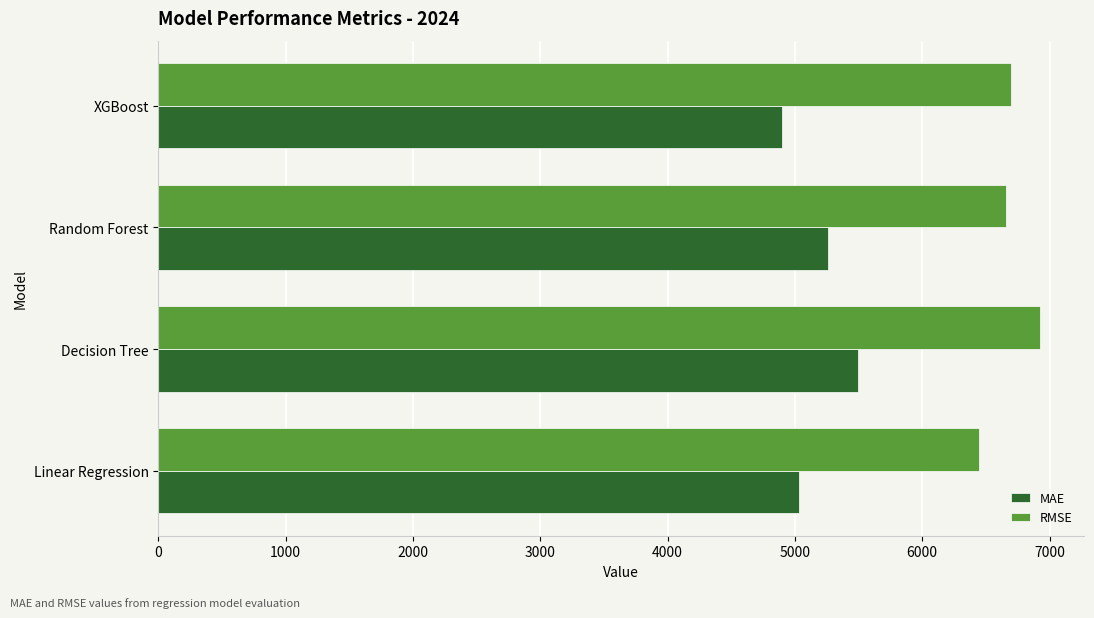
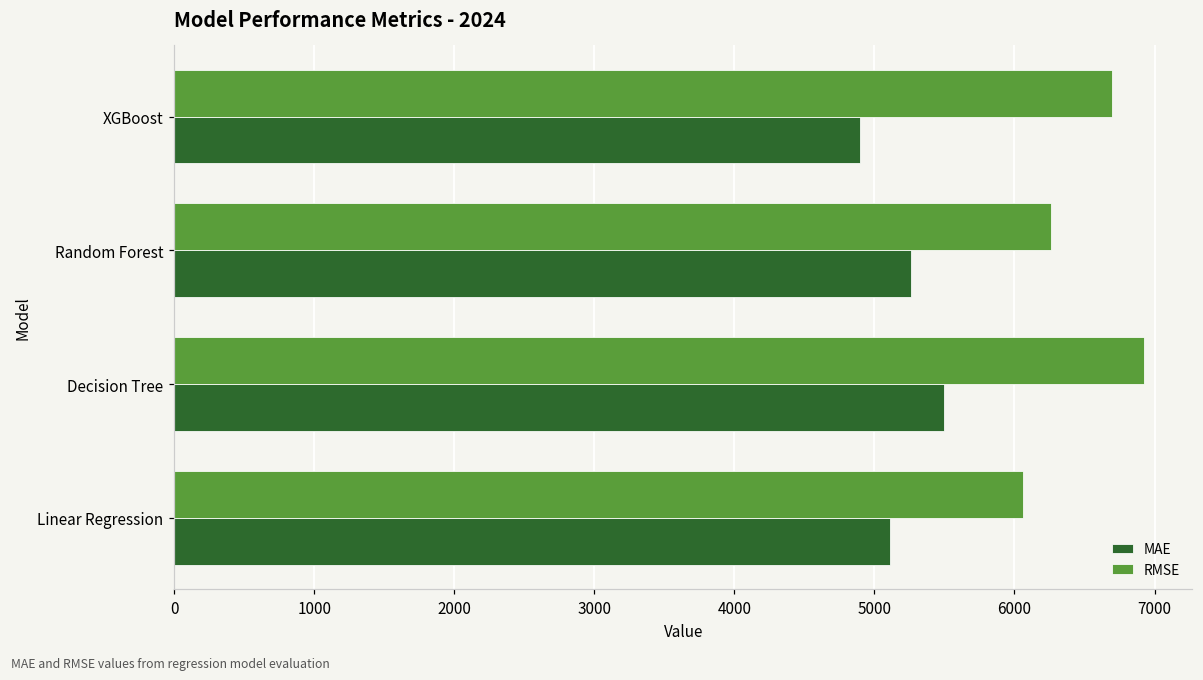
RMSE, Random Forest: 6650 -> 6260
RMSE, Linear Regression: 6450 -> 6060
MAE, Linear Regression: 5040 -> 5110
